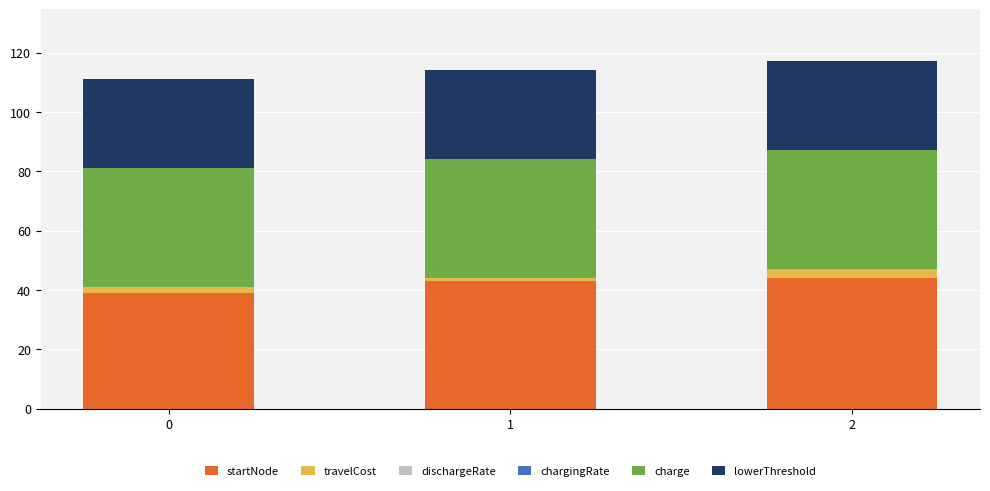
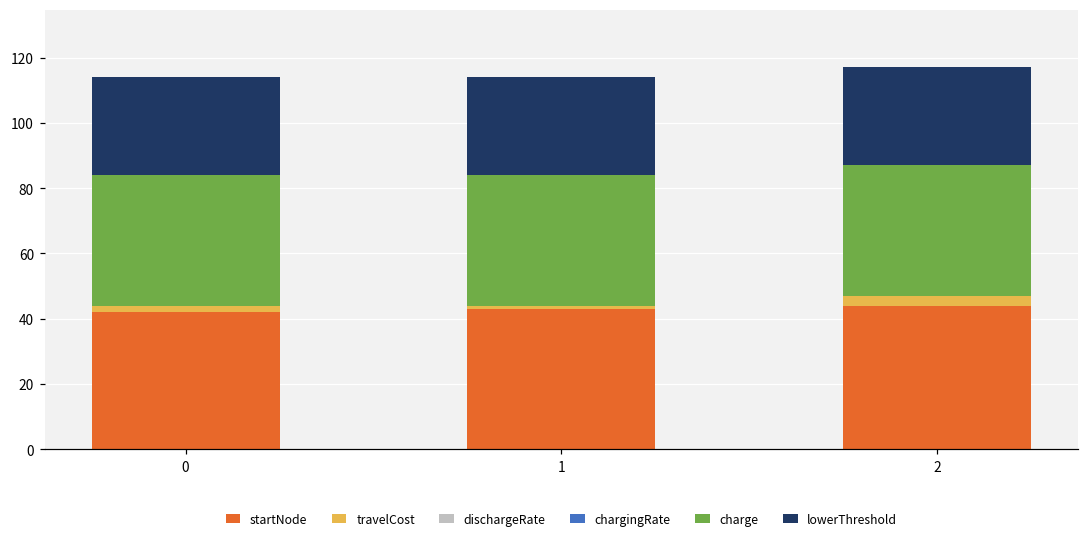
startNode, 0: 39 -> 42
